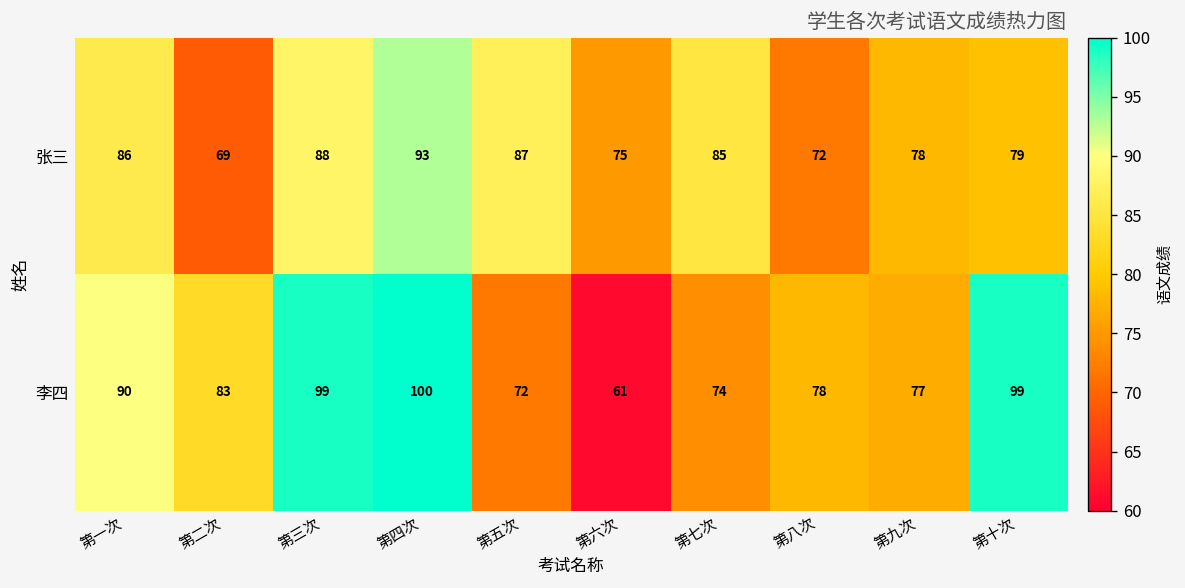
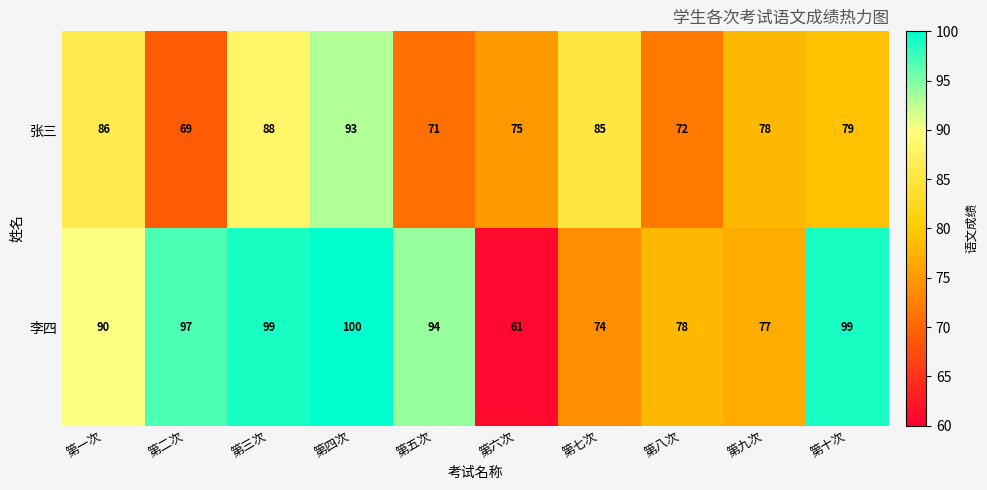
张三, 第五次: 87 -> 71
李四, 第二次: 83 -> 97
李四, 第五次: 72 -> 94
